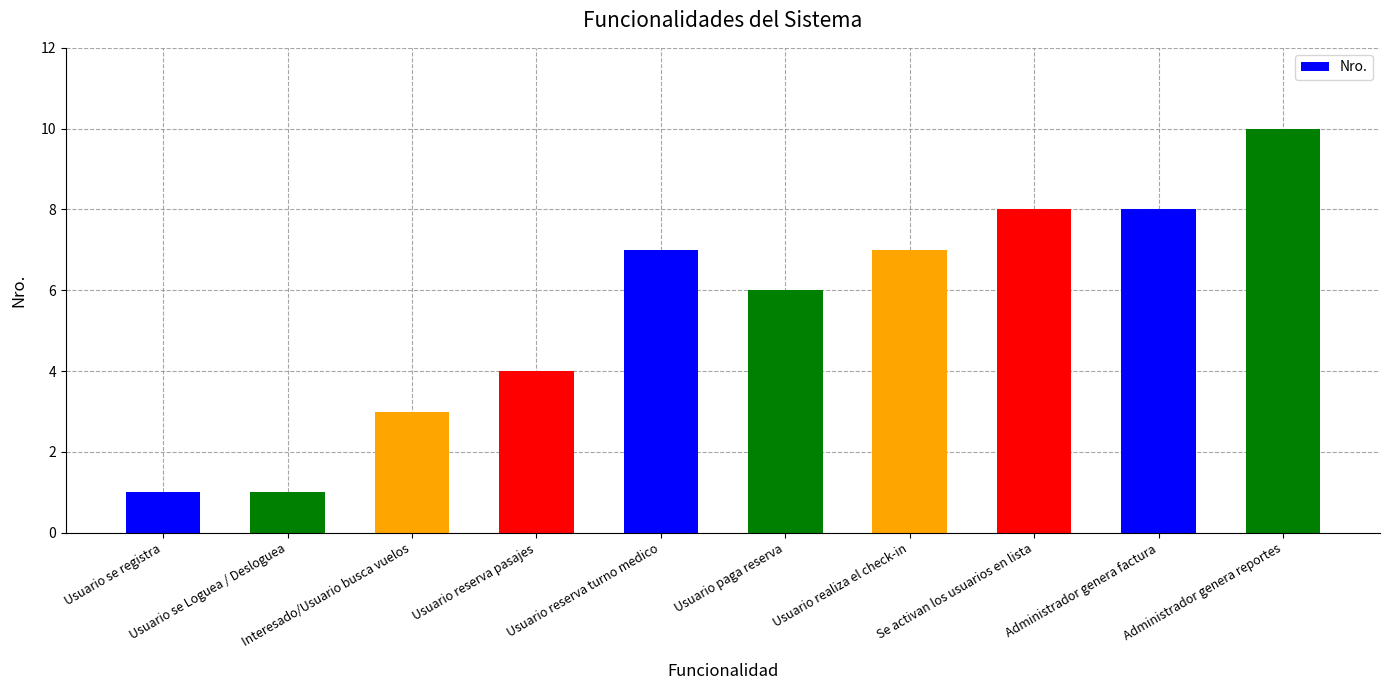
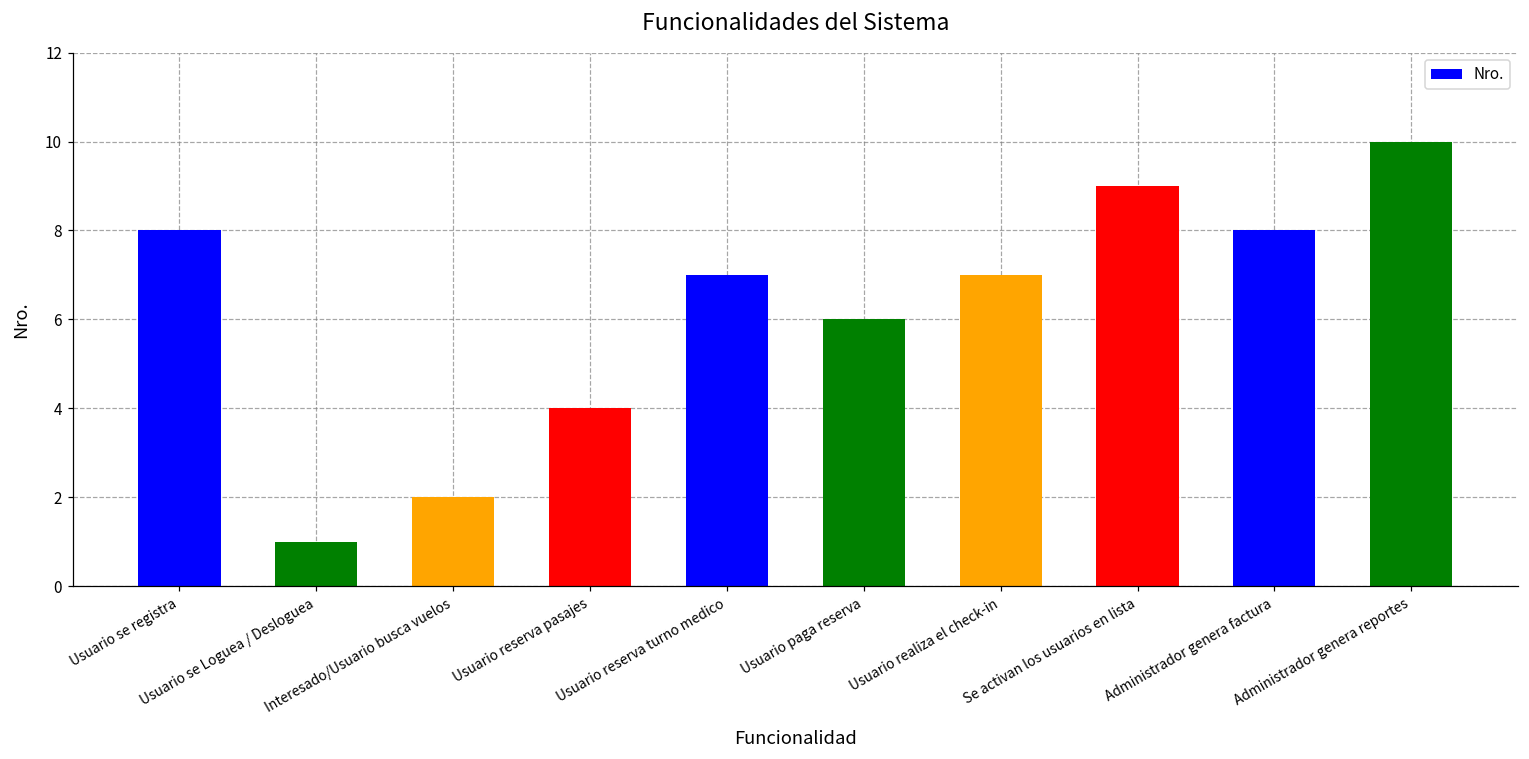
Usuario se registra: 1 -> 8
Interesado/Usuario busca vuelos: 3 -> 2
Se activan los usuarios en lista: 8 -> 9
